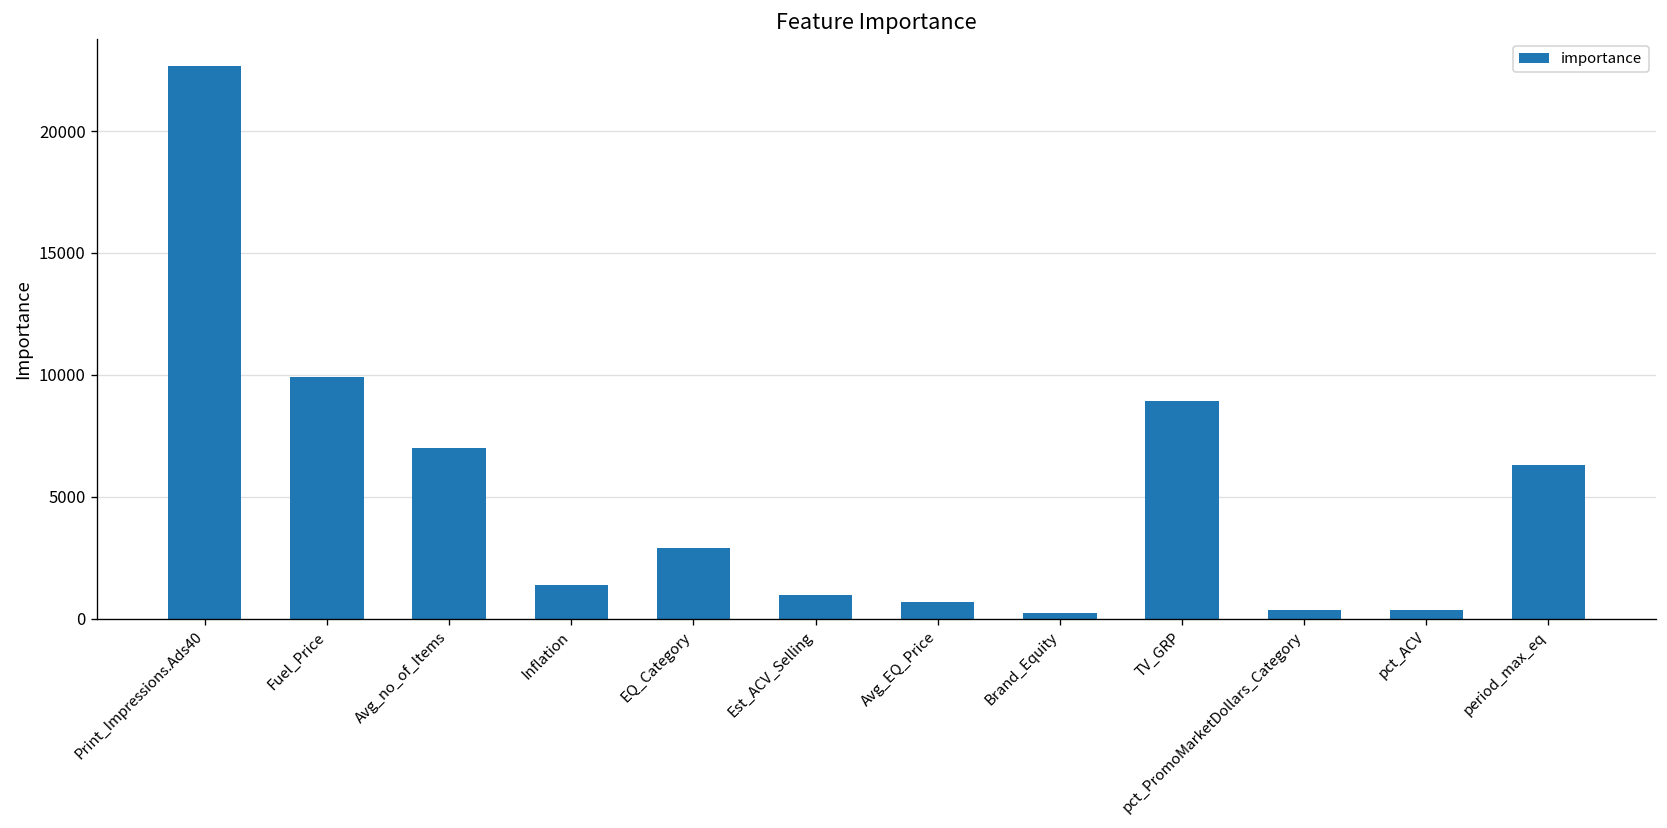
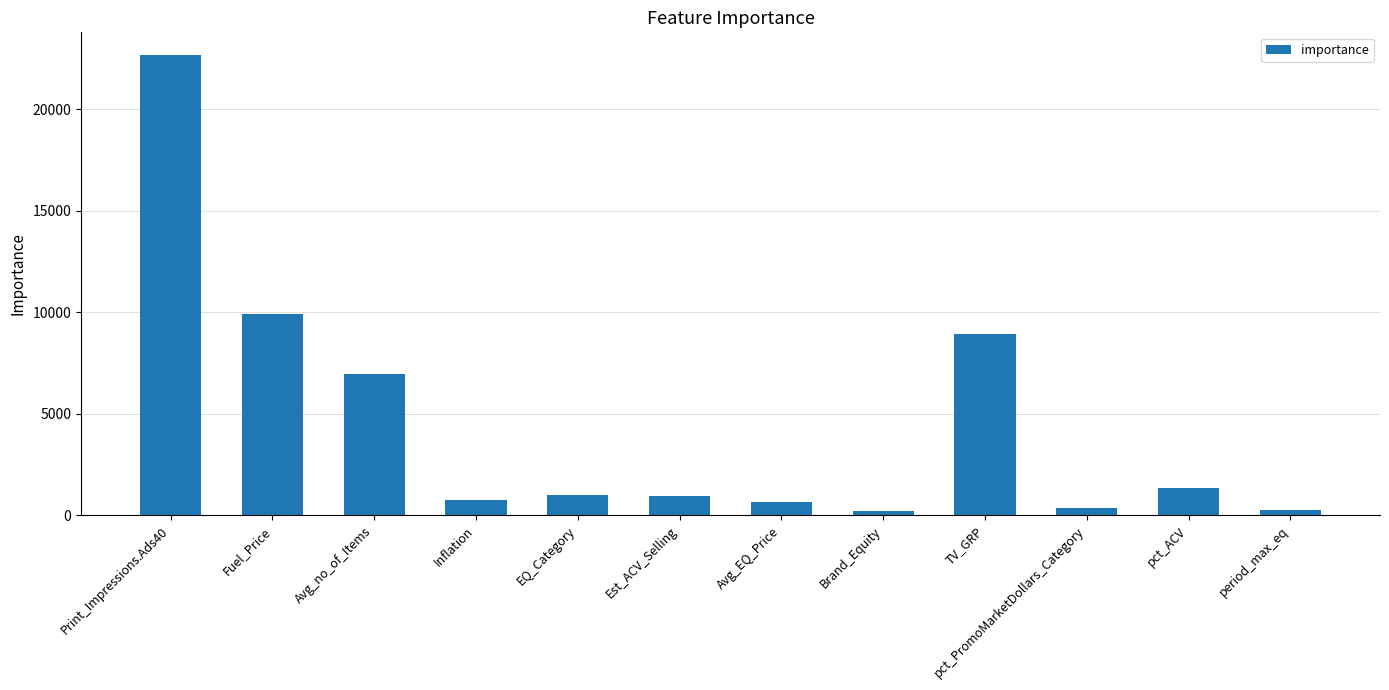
Inflation: 1400 -> 800
EQ_Category: 2900 -> 1000
pct_ACV: 300 -> 1400
period_max_eq: 6300 -> 300
